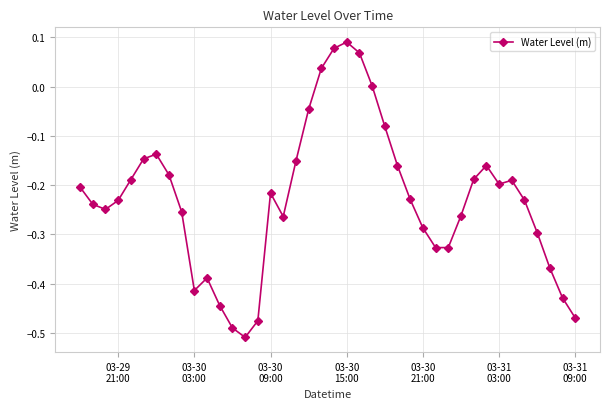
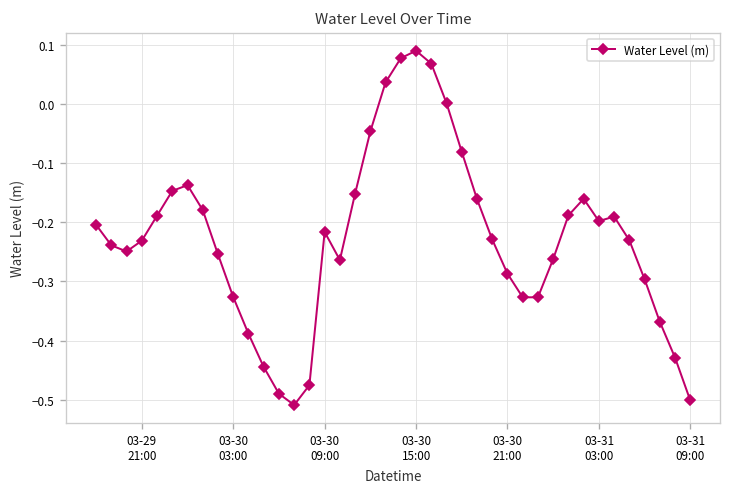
03-30 03:00: -0.41 -> -0.33
03-31 09:00: -0.47 -> -0.50
